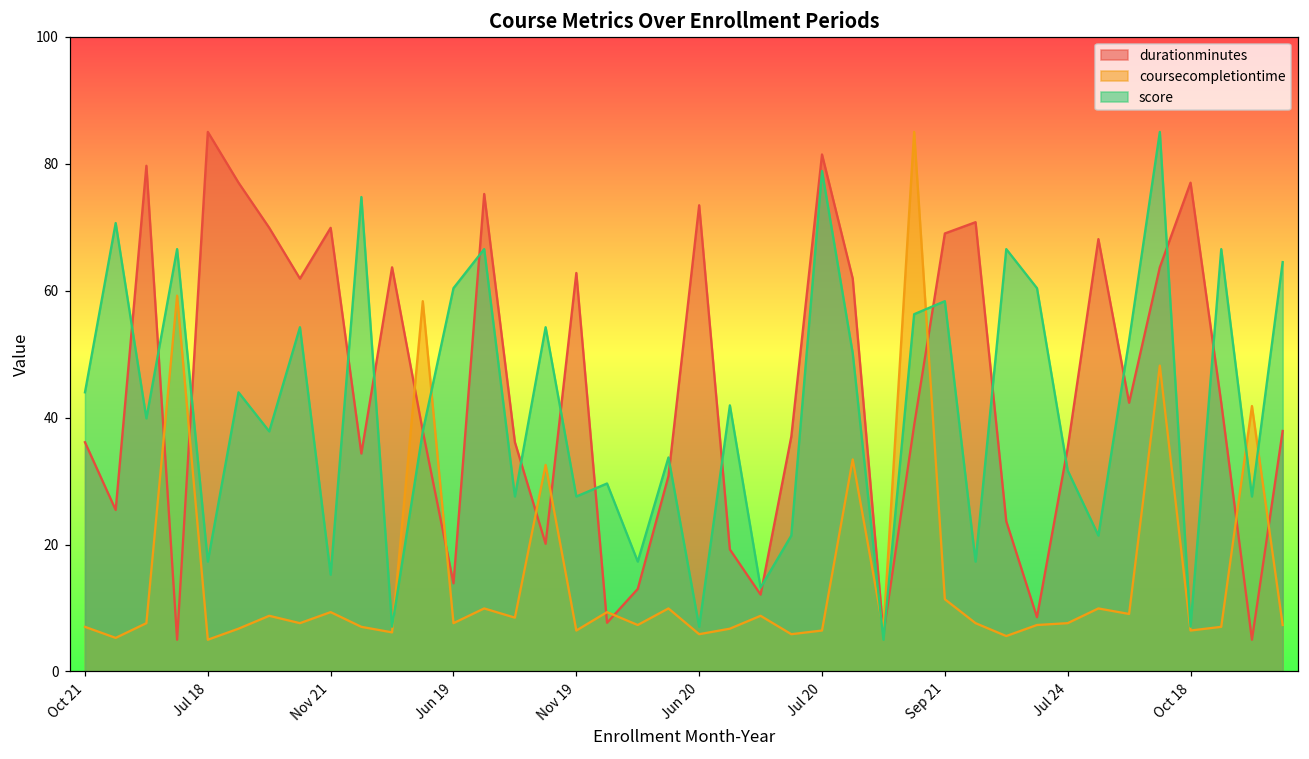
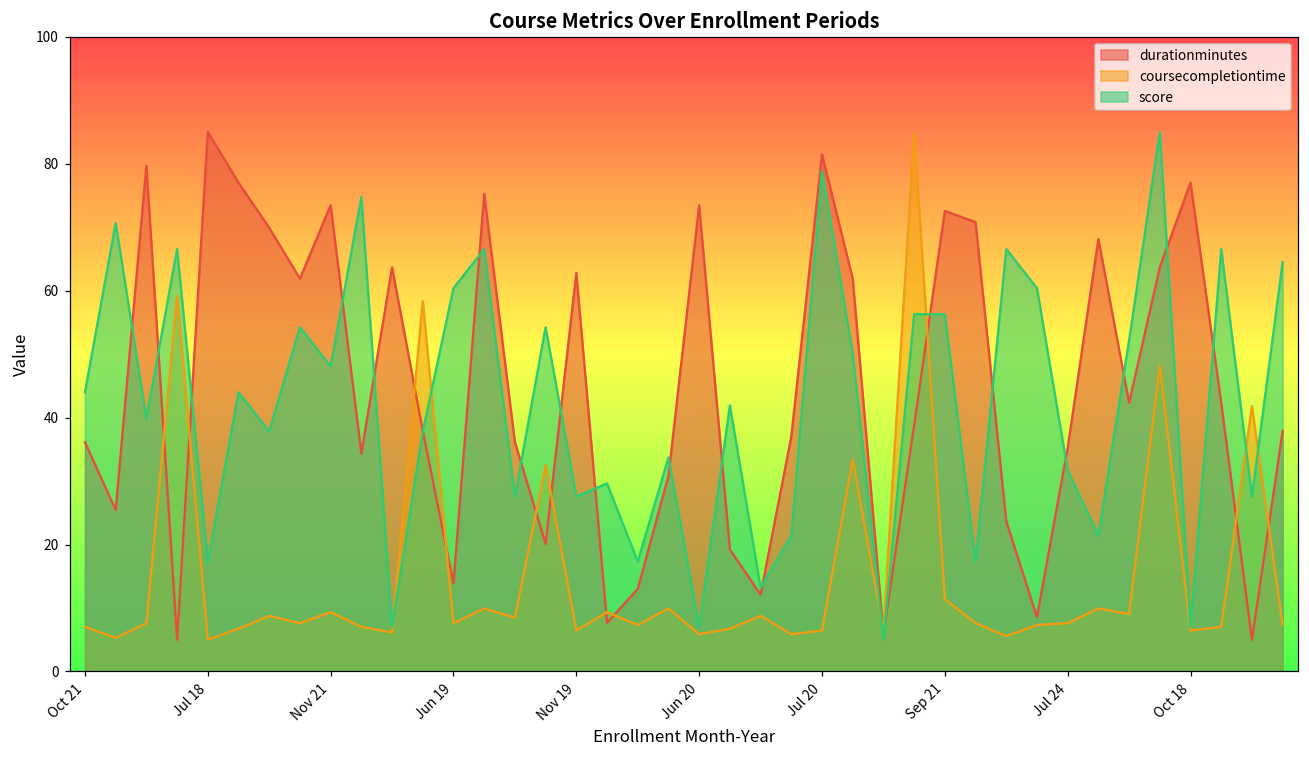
durationminutes, Nov 21: 70 -> 73
score, Nov 21: 15 -> 48
durationminutes, Sep 21: 69 -> 73
score, Sep 21: 58 -> 56
